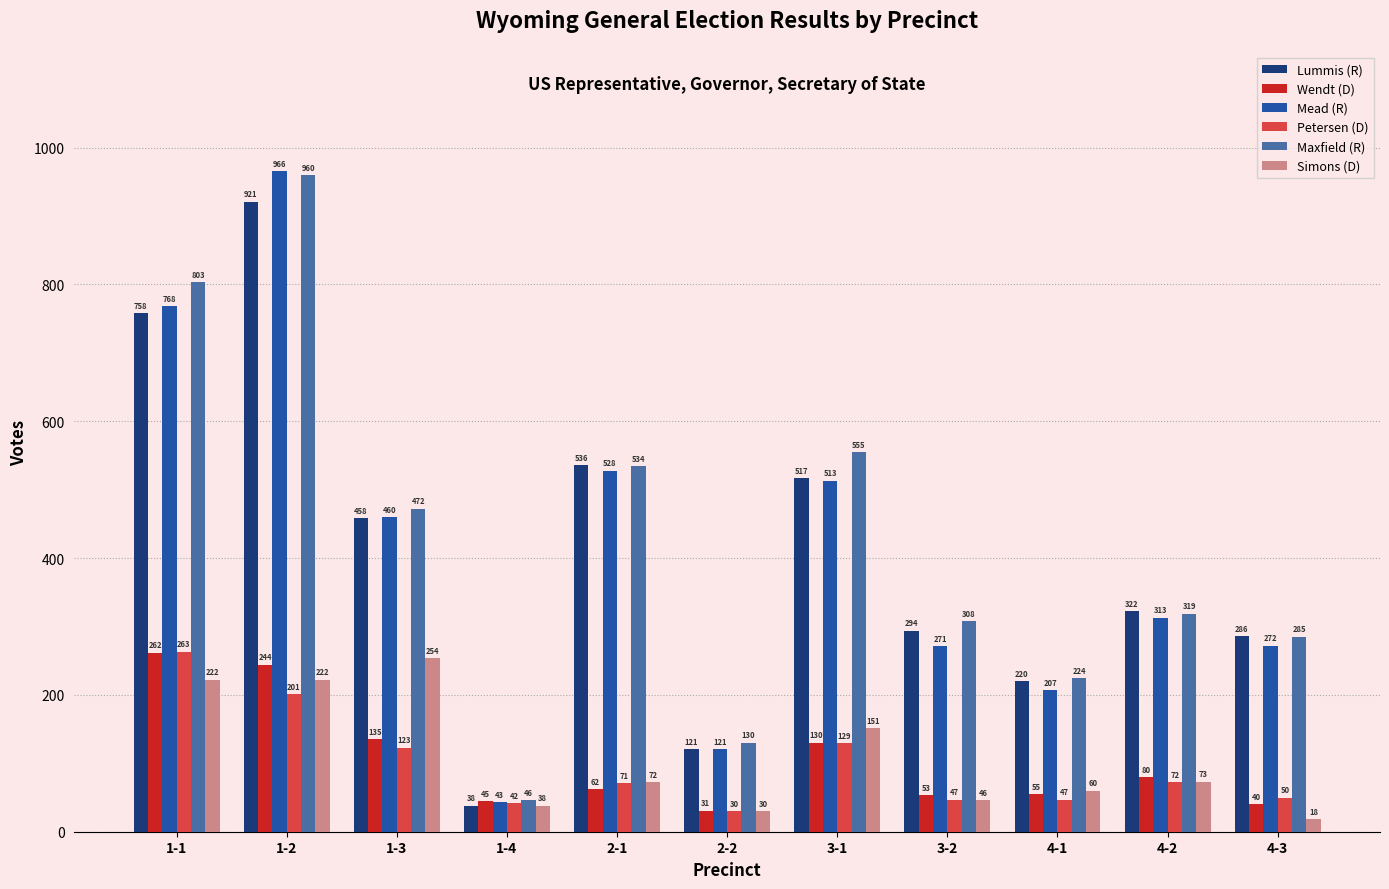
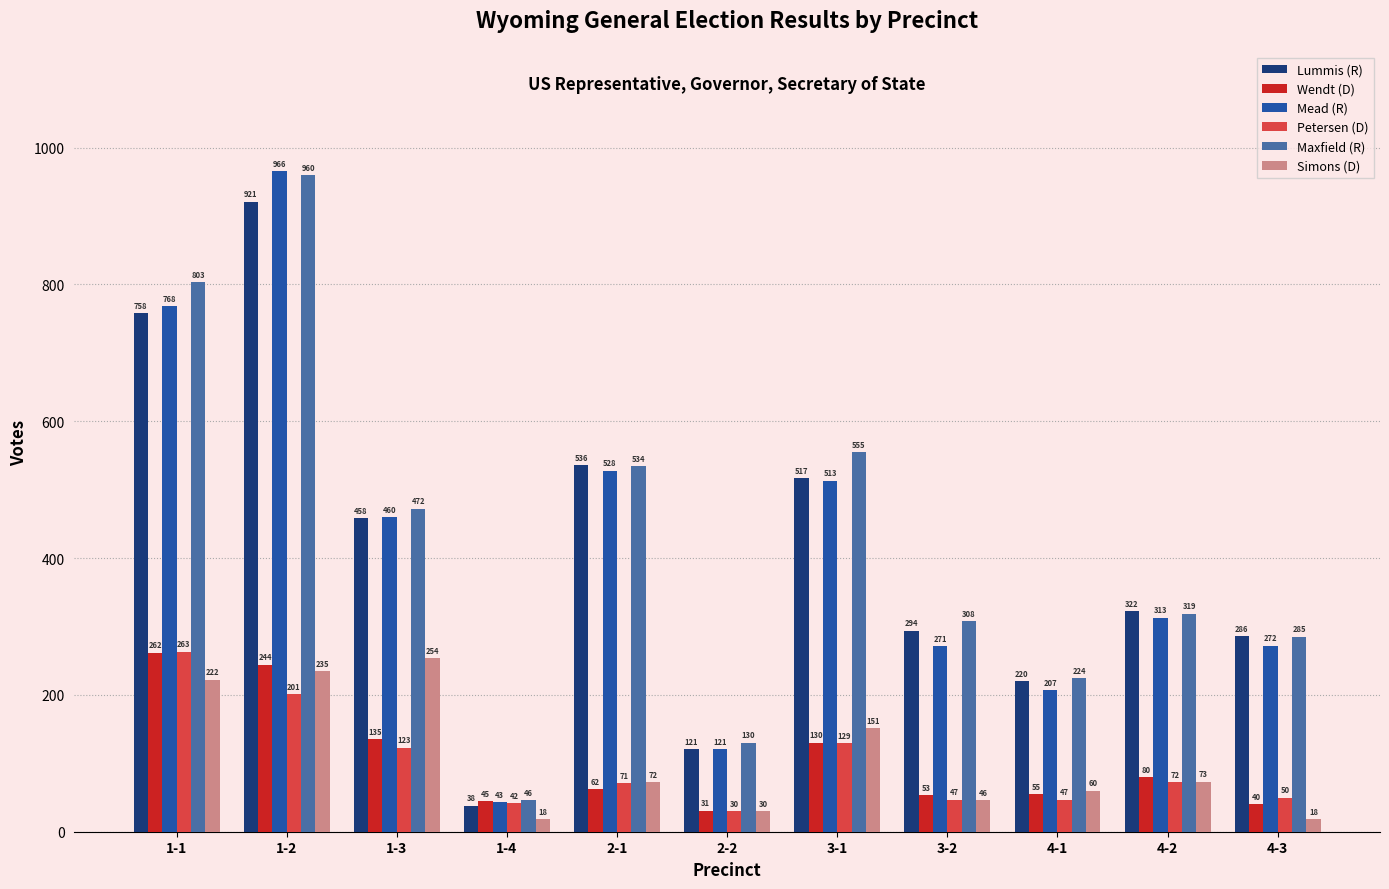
Simons (D), 1-2: 222 -> 235
Simons (D), 1-4: 38 -> 18
